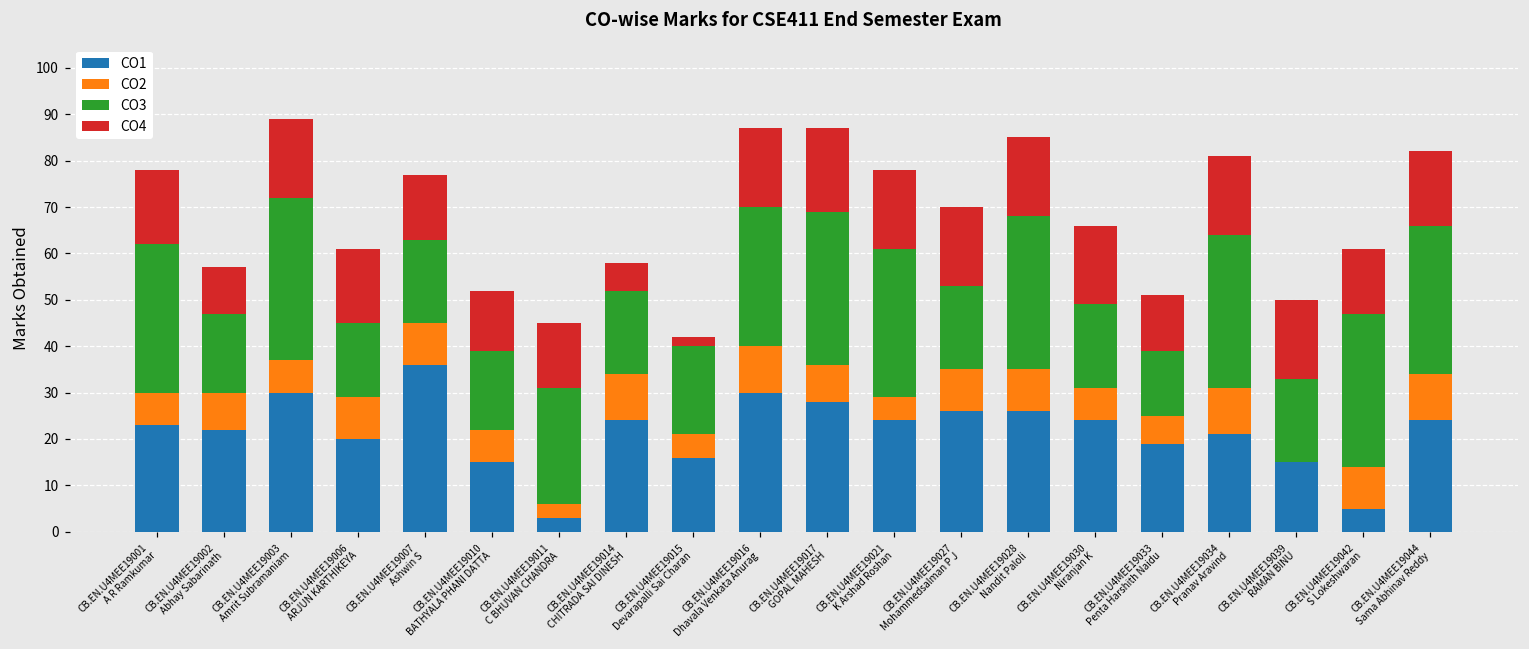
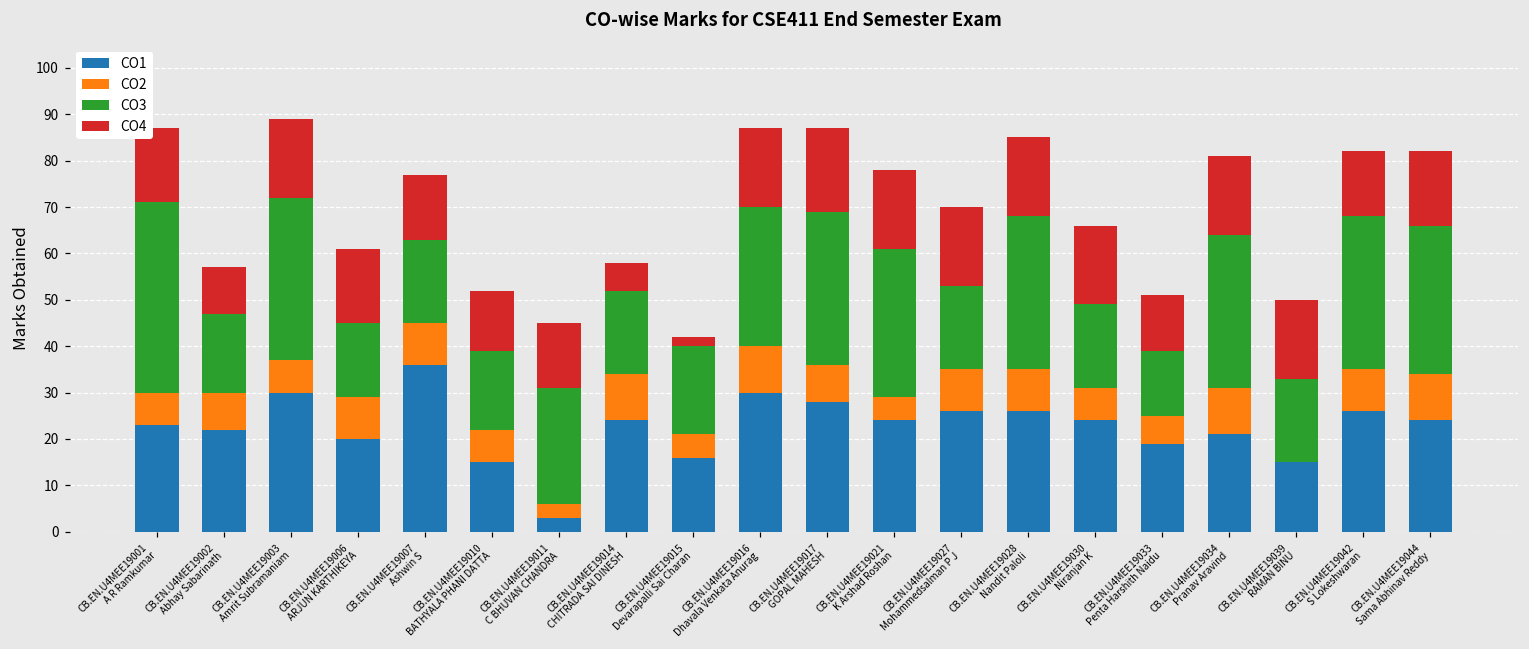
CO3, CB.EN.U4MEE19001 A R Ramkumar: 32 -> 41
CO1, CB.EN.U4MEE19042 S Lokeshwaran: 5 -> 26
